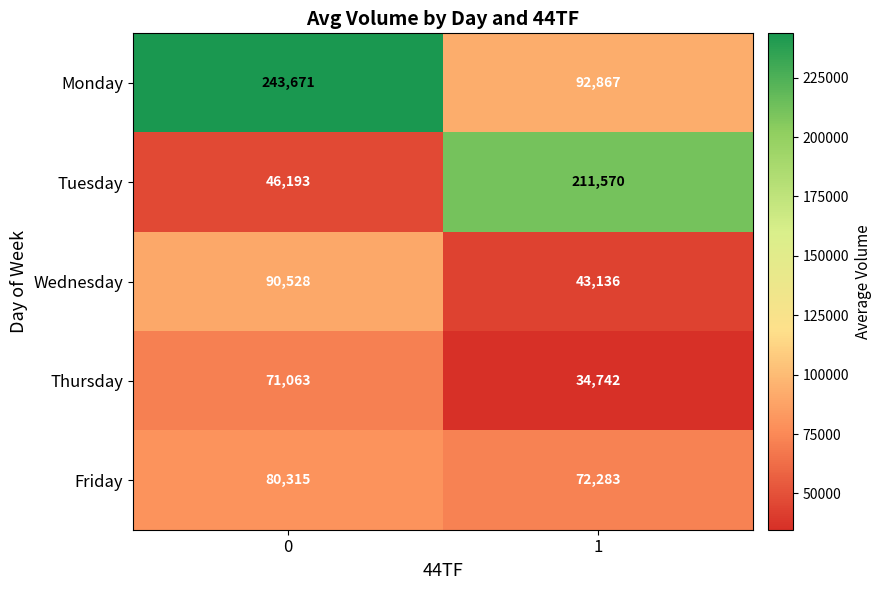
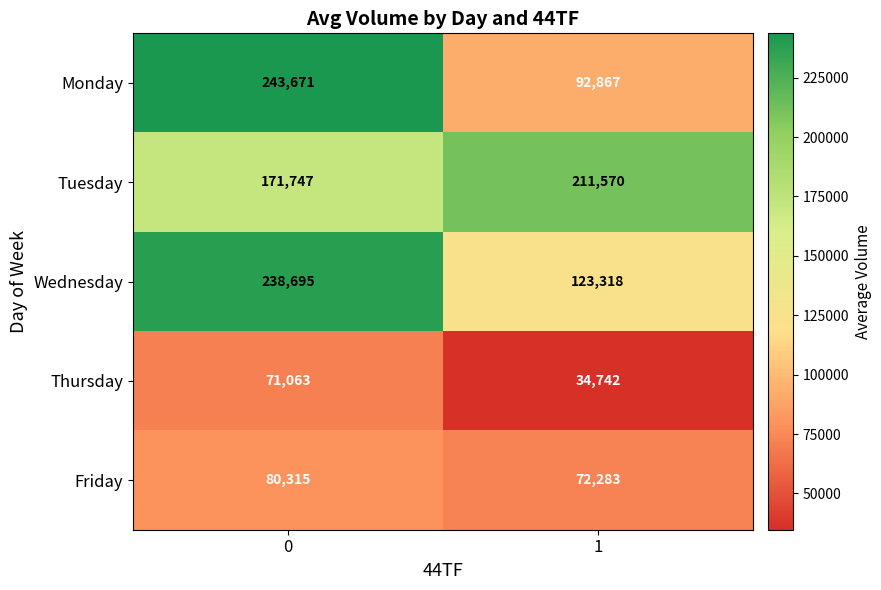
Tuesday, 0: 46,193 -> 171,747
Wednesday, 0: 90,528 -> 238,695
Wednesday, 1: 43,136 -> 123,318
